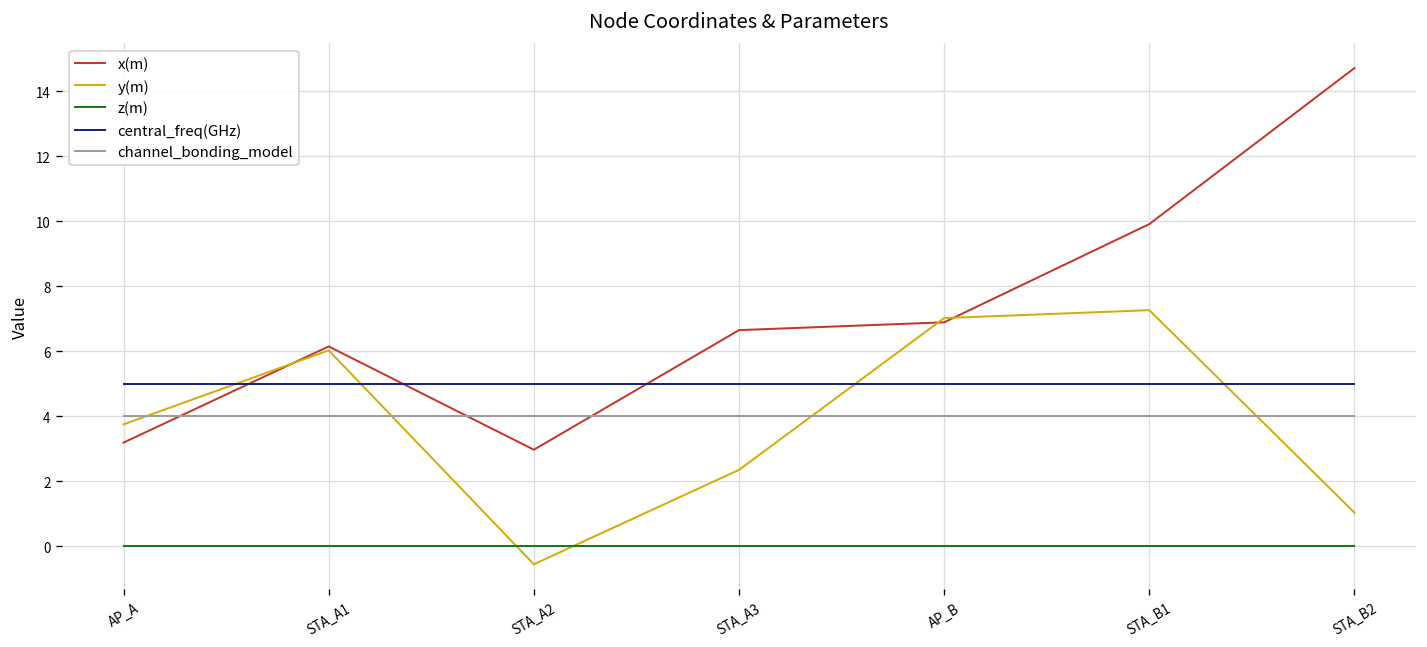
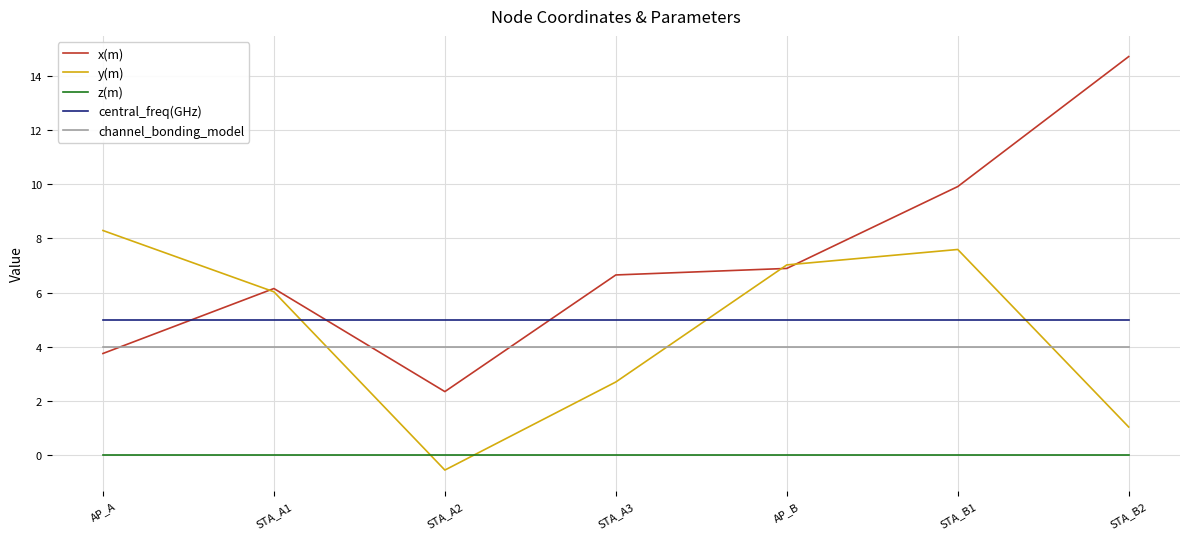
x(m), AP_A: 3.2 -> 3.8
y(m), AP_A: 3.8 -> 8.3
x(m), STA_A2: 3.0 -> 2.3
y(m), STA_A3: 2.4 -> 2.7
y(m), STA_B1: 7.3 -> 7.6
